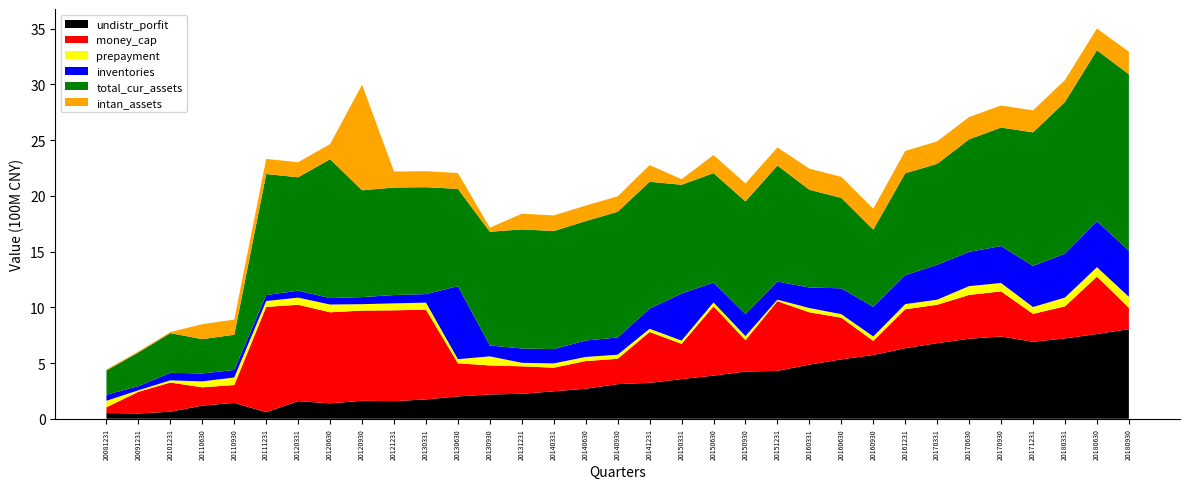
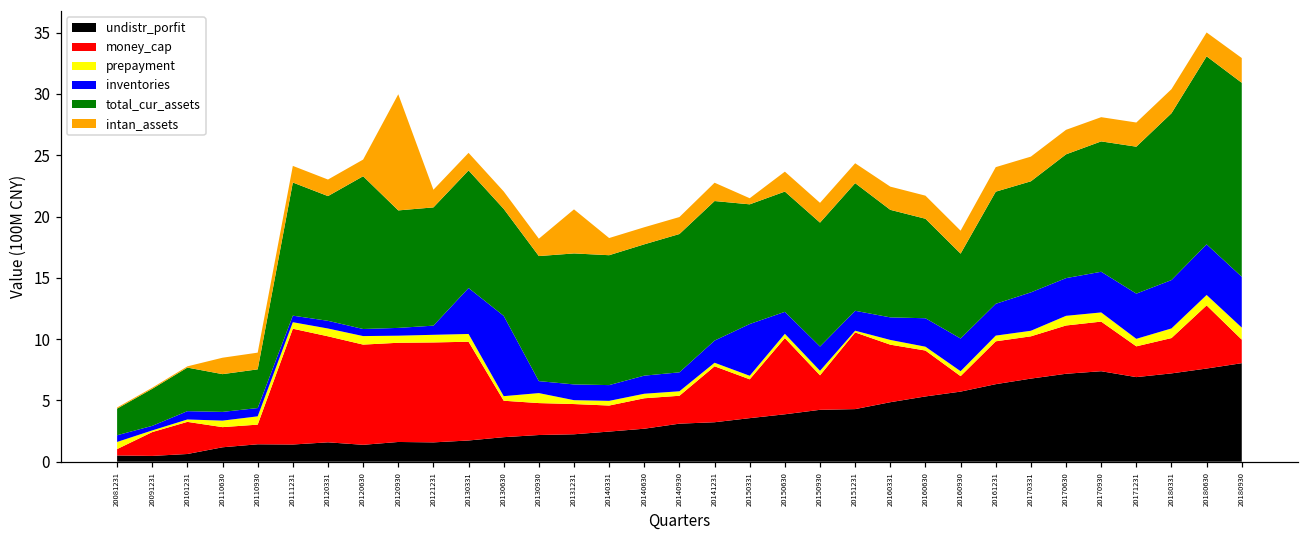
undistr_porfit, 20111231: 0.6 -> 1.4
inventories, 20130331: 0.8 -> 3.7
intan_assets, 20130930: 0.4 -> 1.4
intan_assets, 20131231: 1.4 -> 3.6
